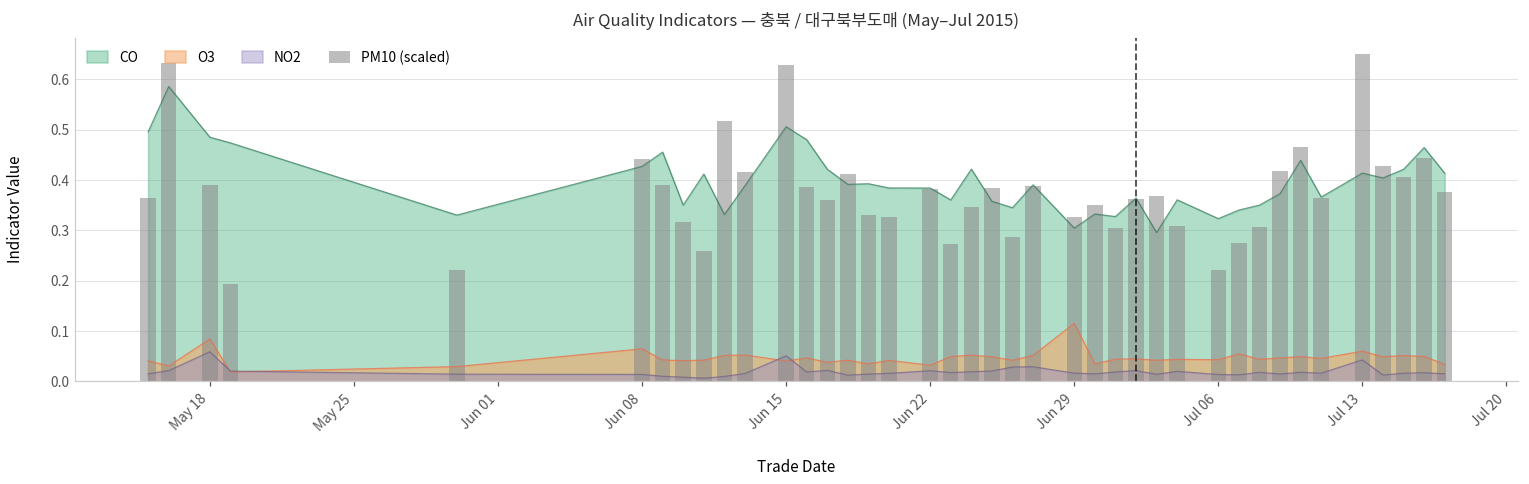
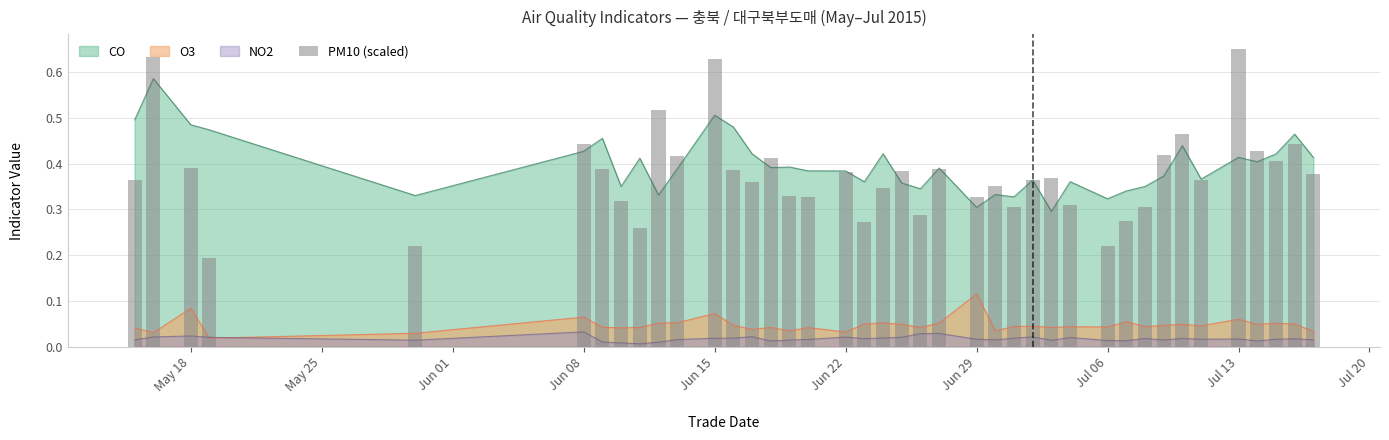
NO2, May 18: 0.06 -> 0.02
NO2, Jun 08: 0.01 -> 0.03
O3, Jun 15: 0.04 -> 0.07
NO2, Jun 15: 0.05 -> 0.02
NO2, Jul 13: 0.04 -> 0.02
